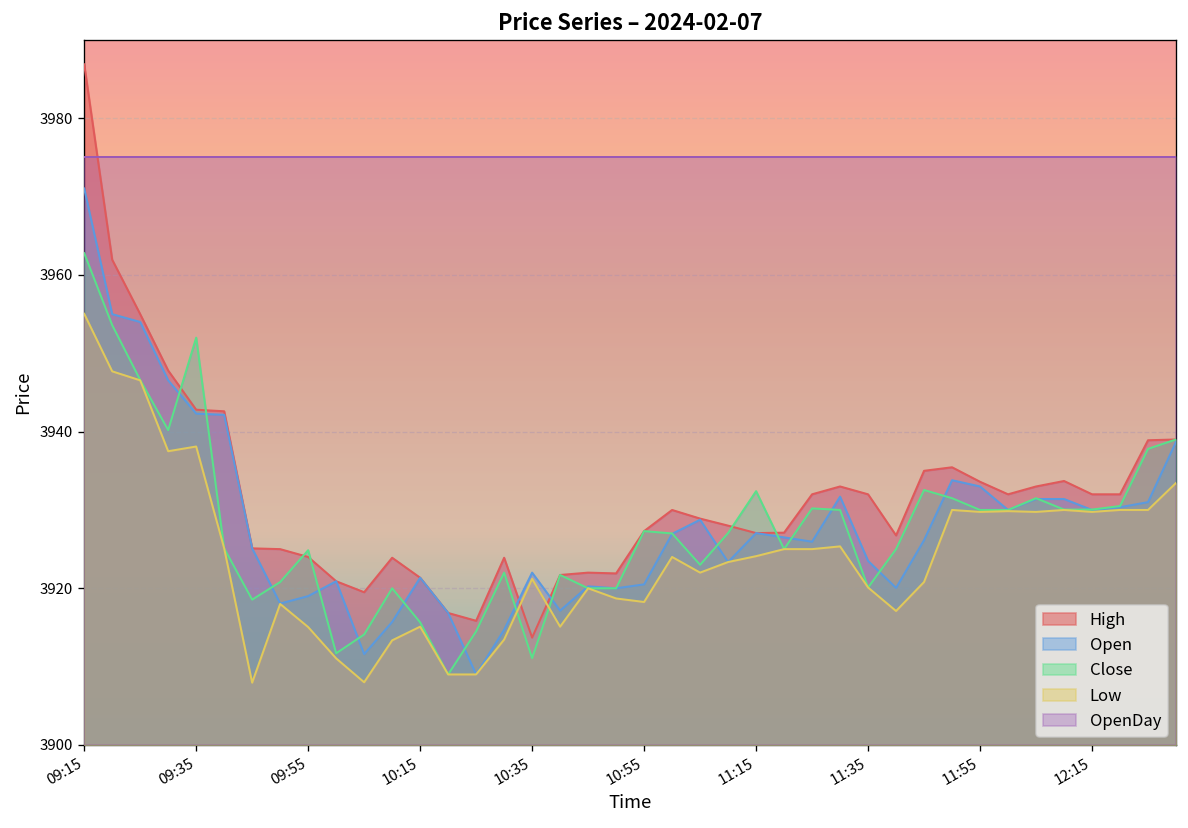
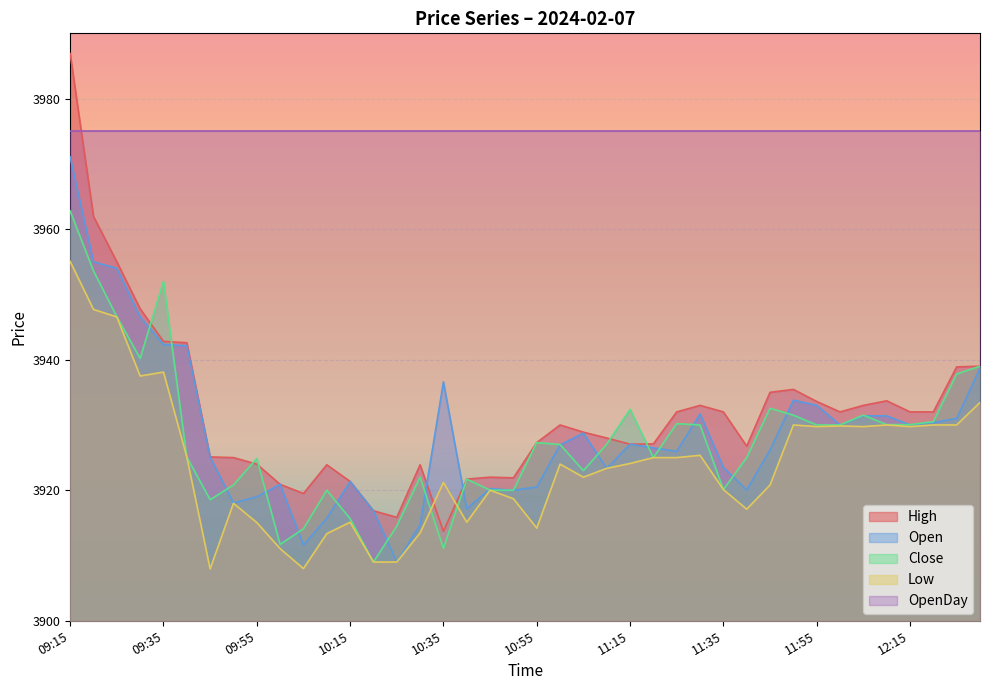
Open, 10:35: 3922 -> 3937
Low, 10:55: 3918 -> 3914
